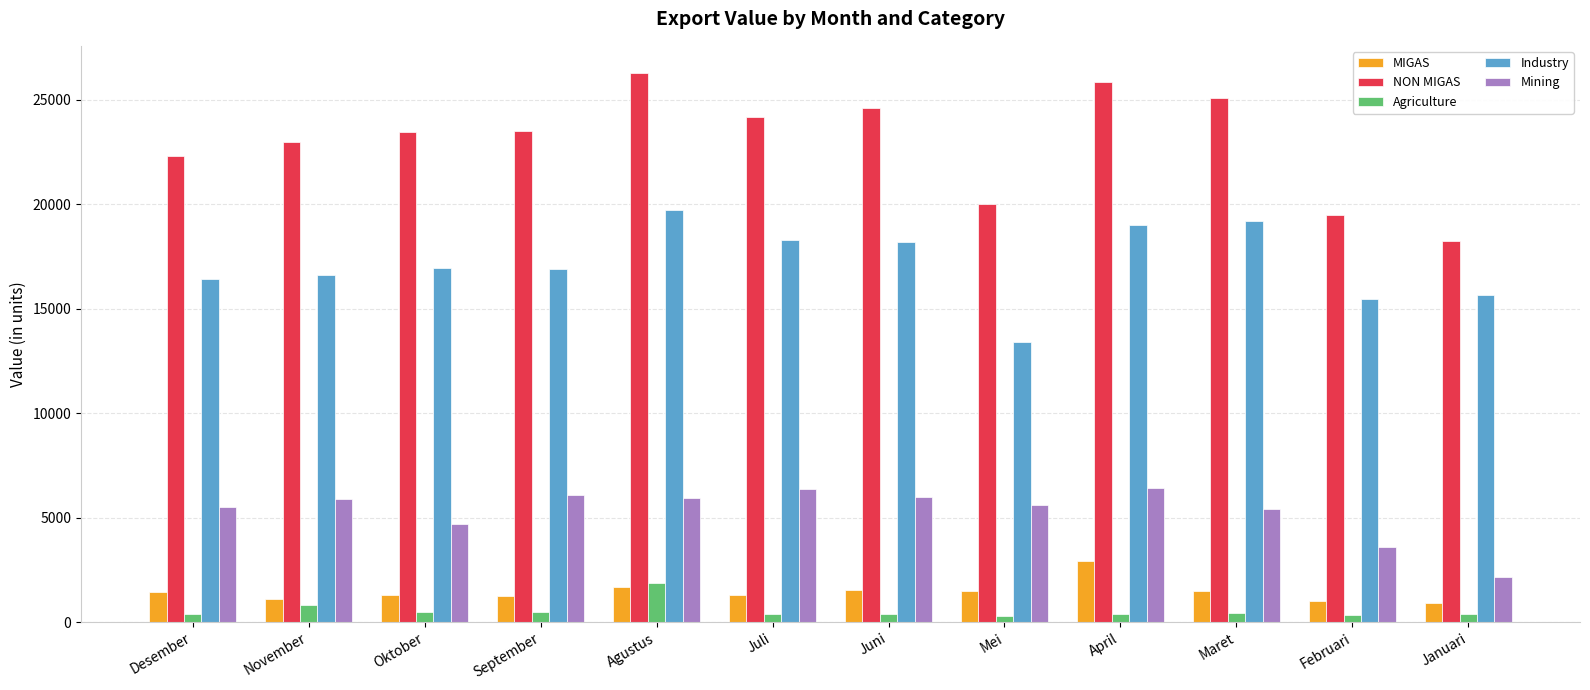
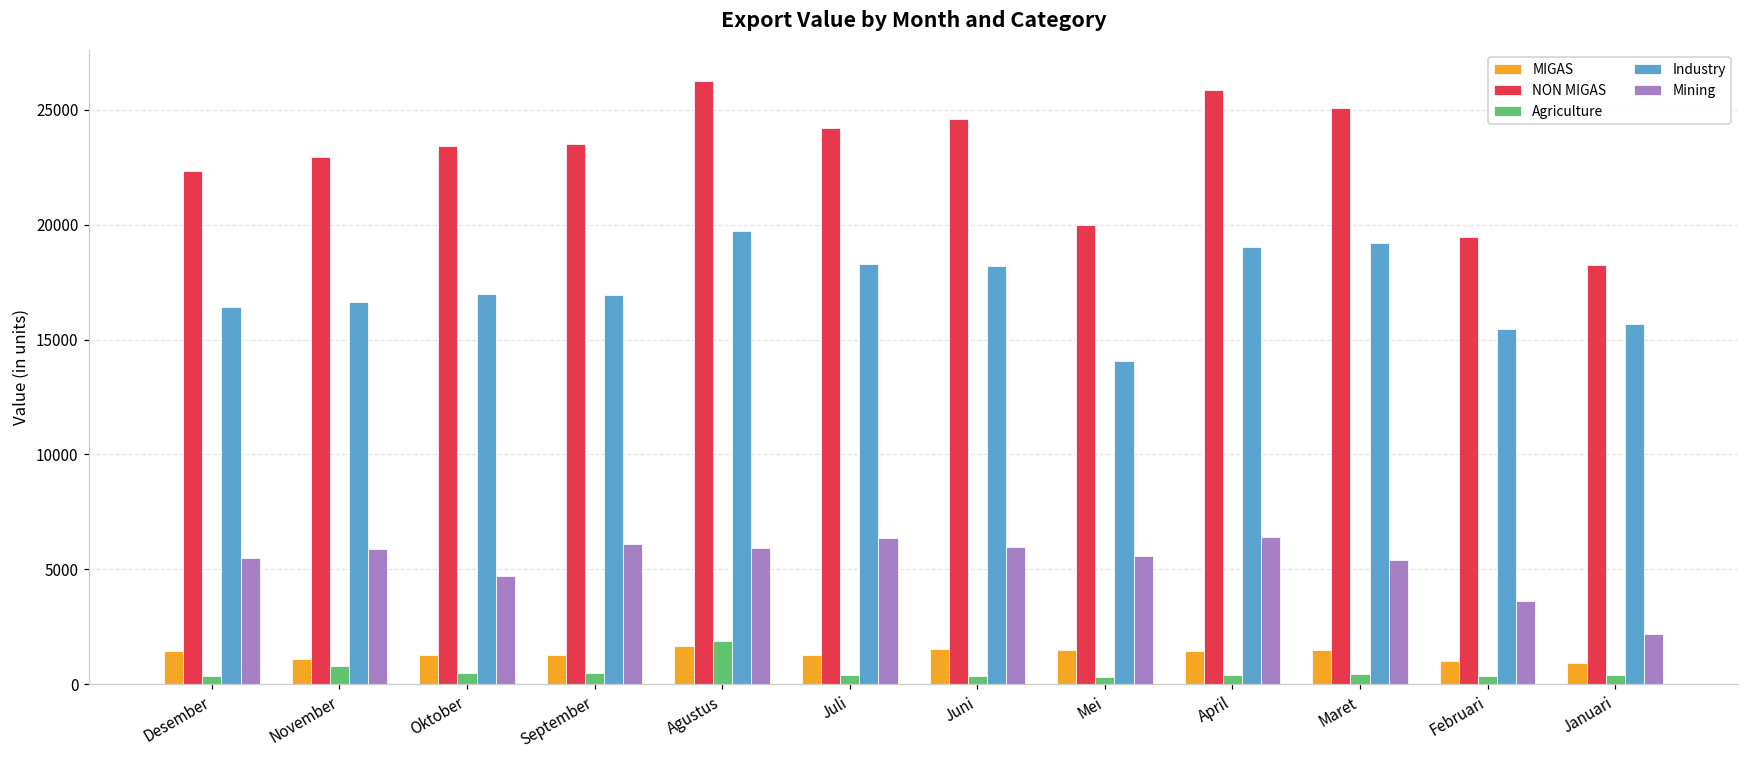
Industry, Mei: 13400 -> 14100
MIGAS, April: 2900 -> 1500
